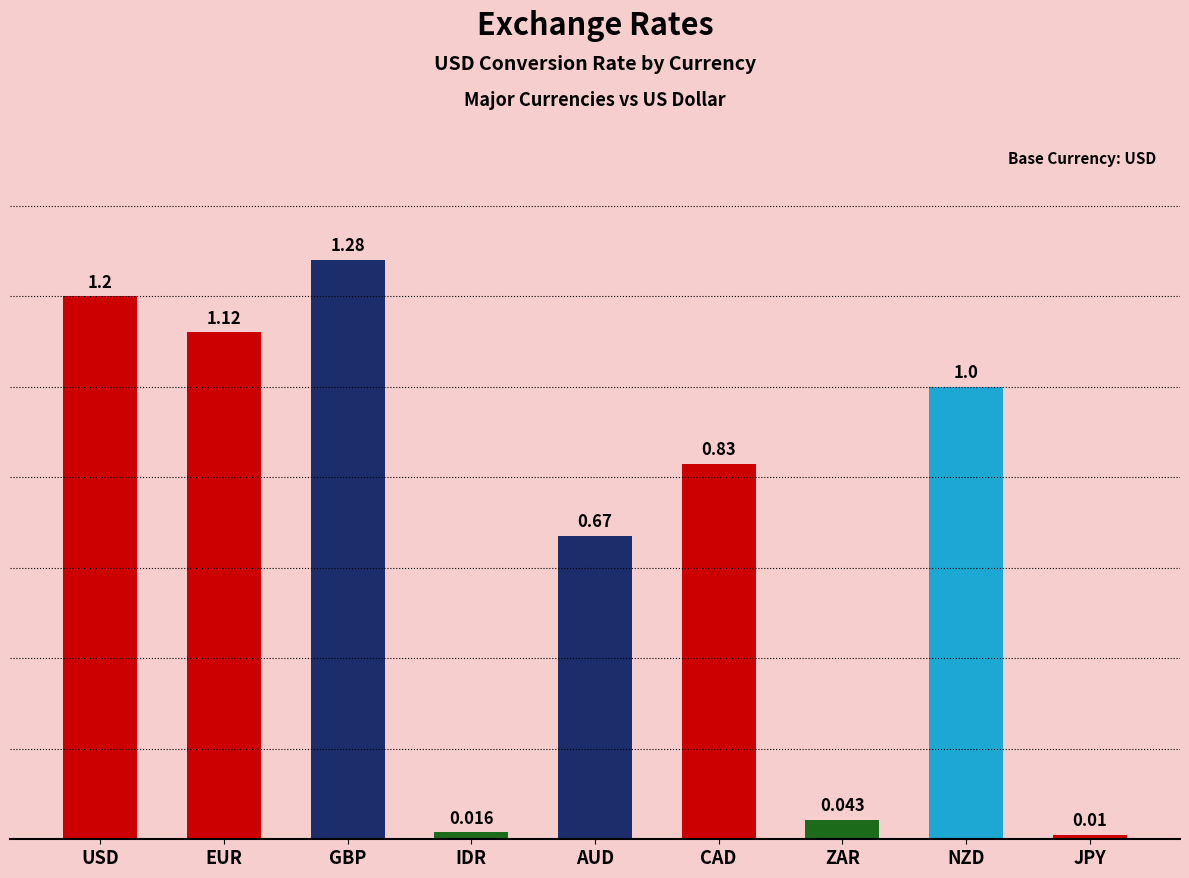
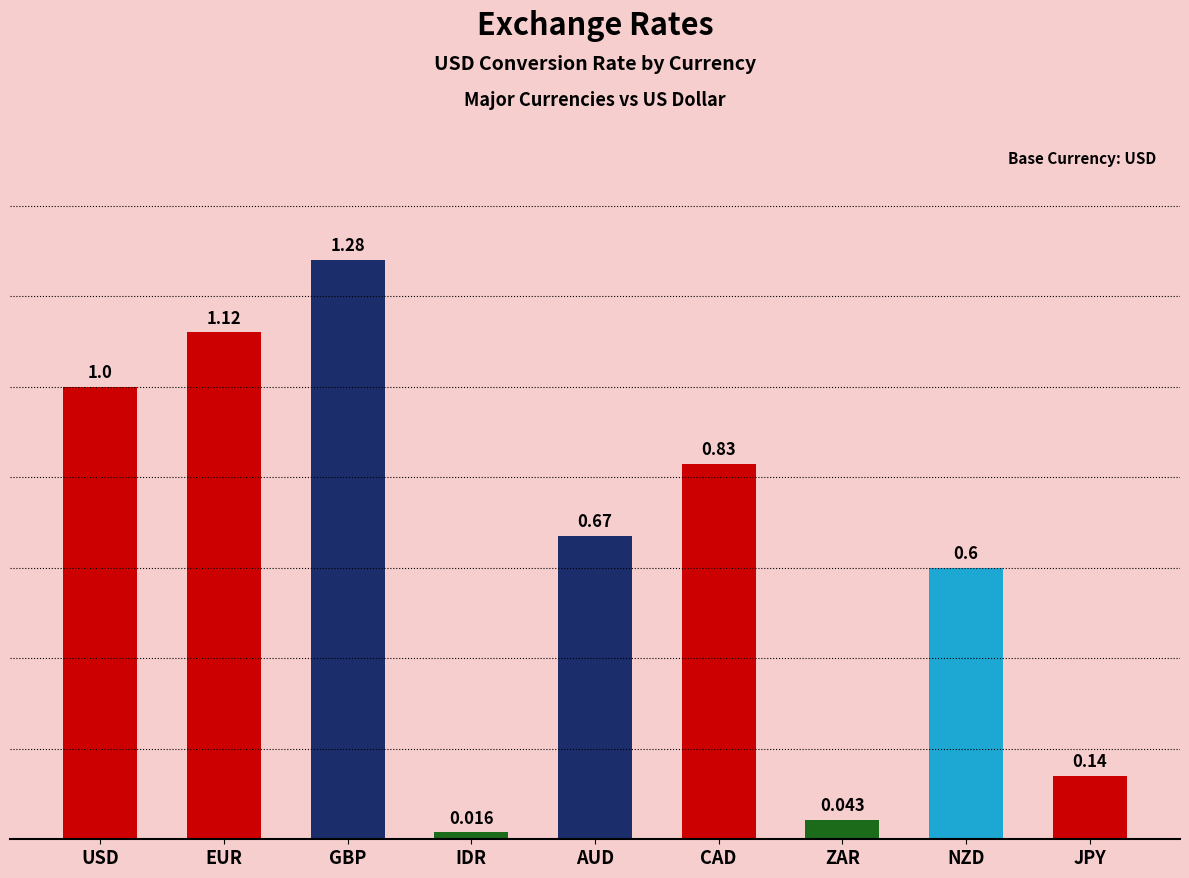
USD: 1.2 -> 1.0
NZD: 1.0 -> 0.6
JPY: 0.01 -> 0.14
